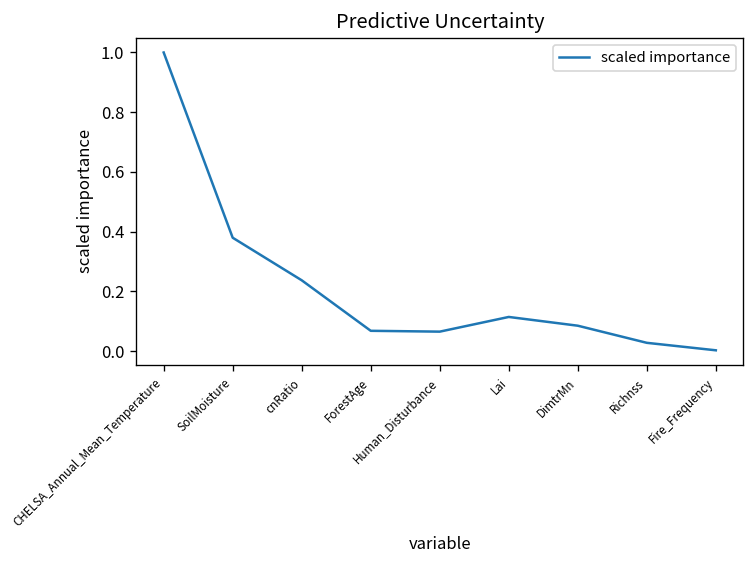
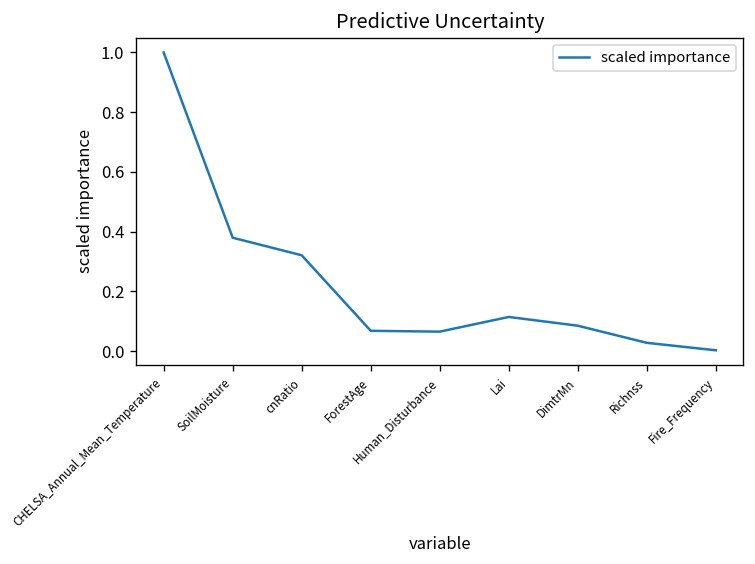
cnRatio: 0.24 -> 0.32
